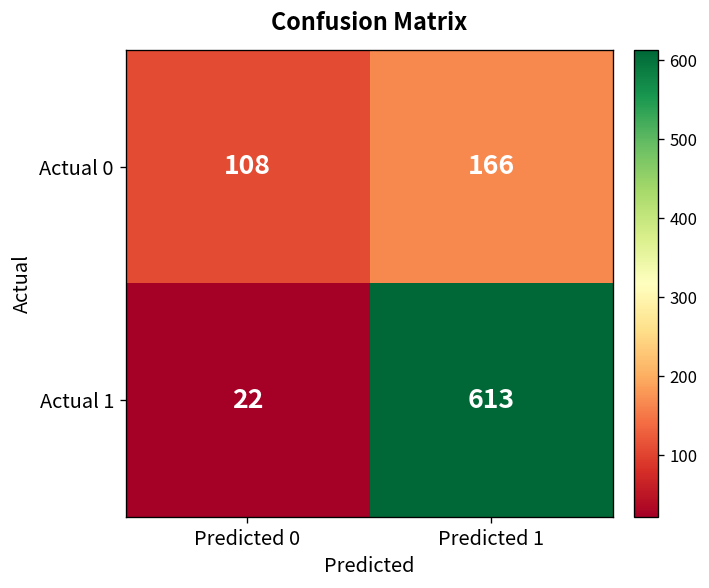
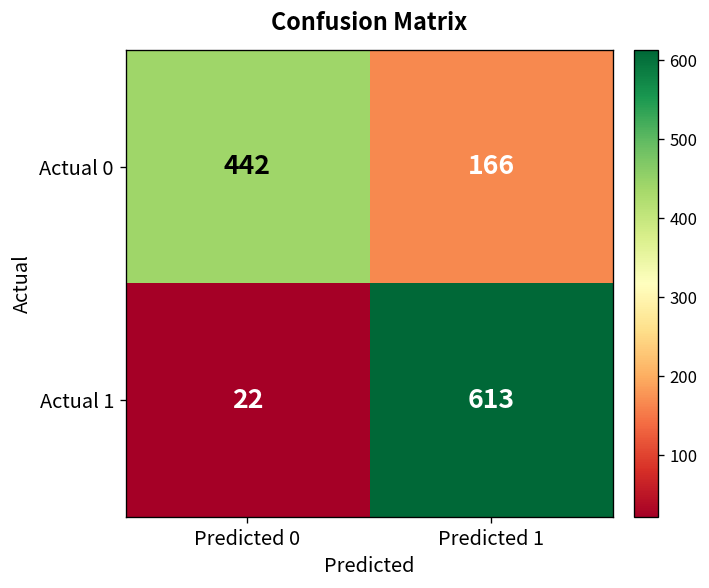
Actual 0, Predicted 0: 108 -> 442
